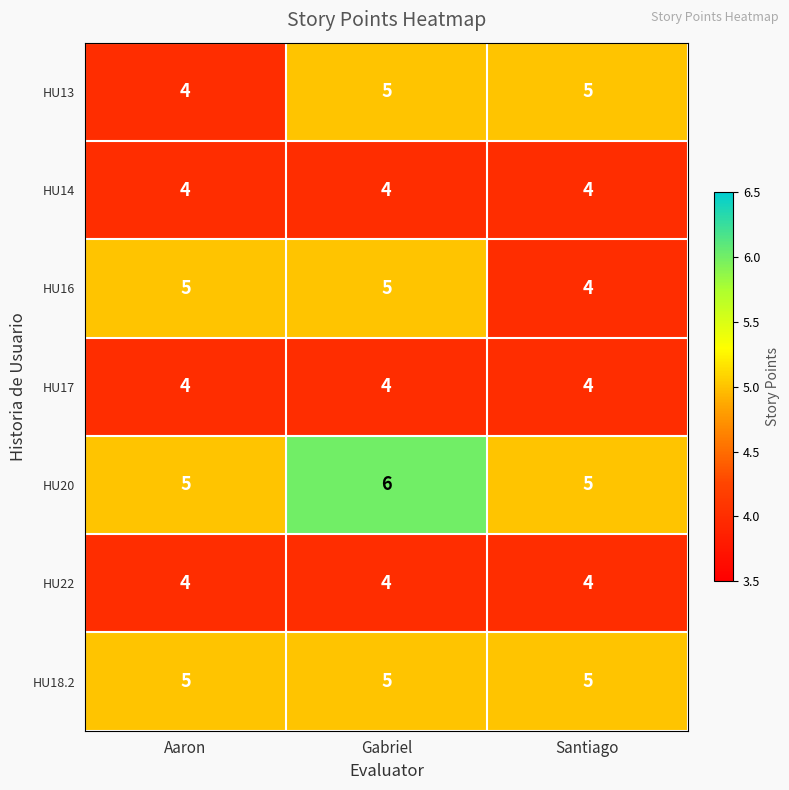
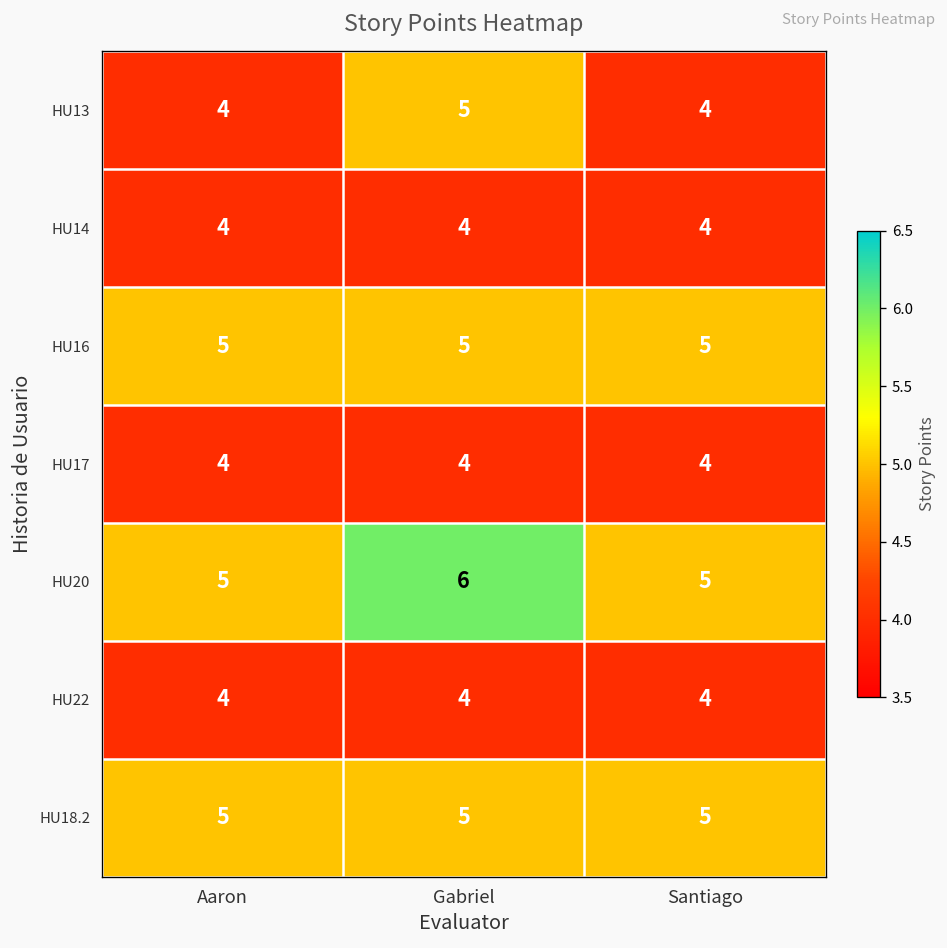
HU13, Santiago: 5 -> 4
HU16, Santiago: 4 -> 5
